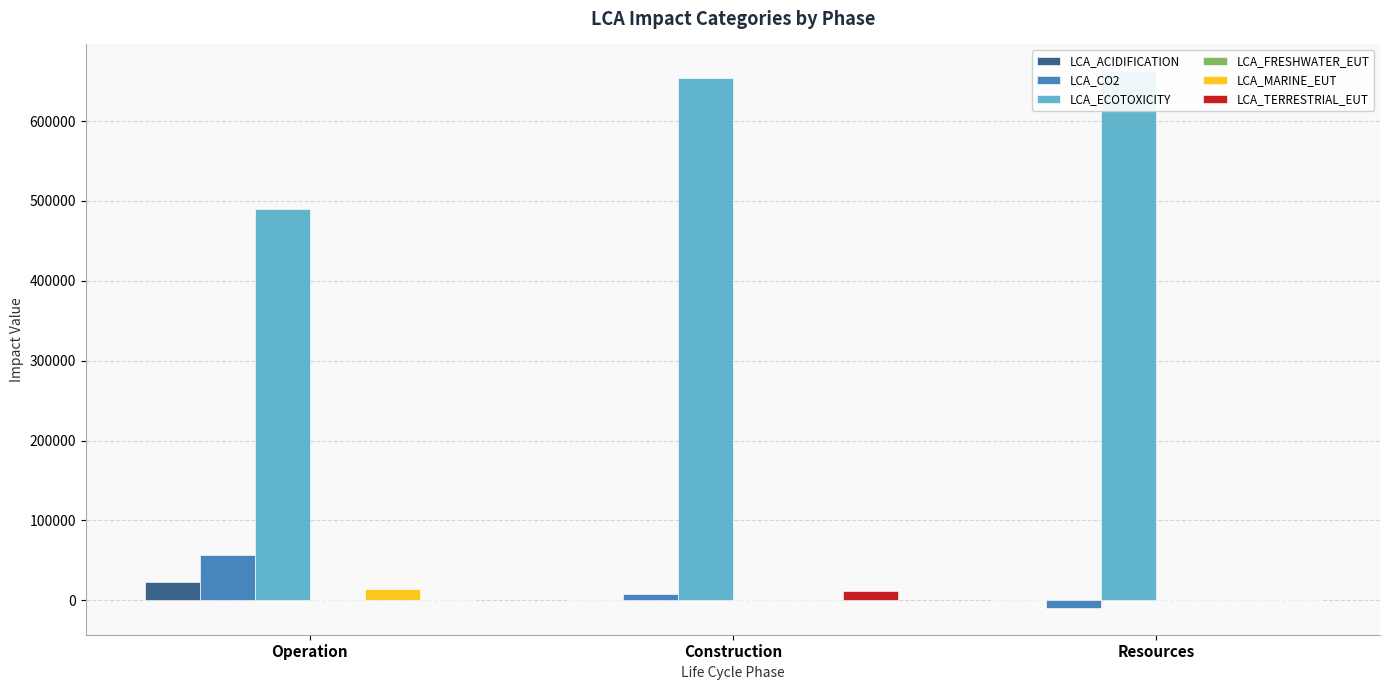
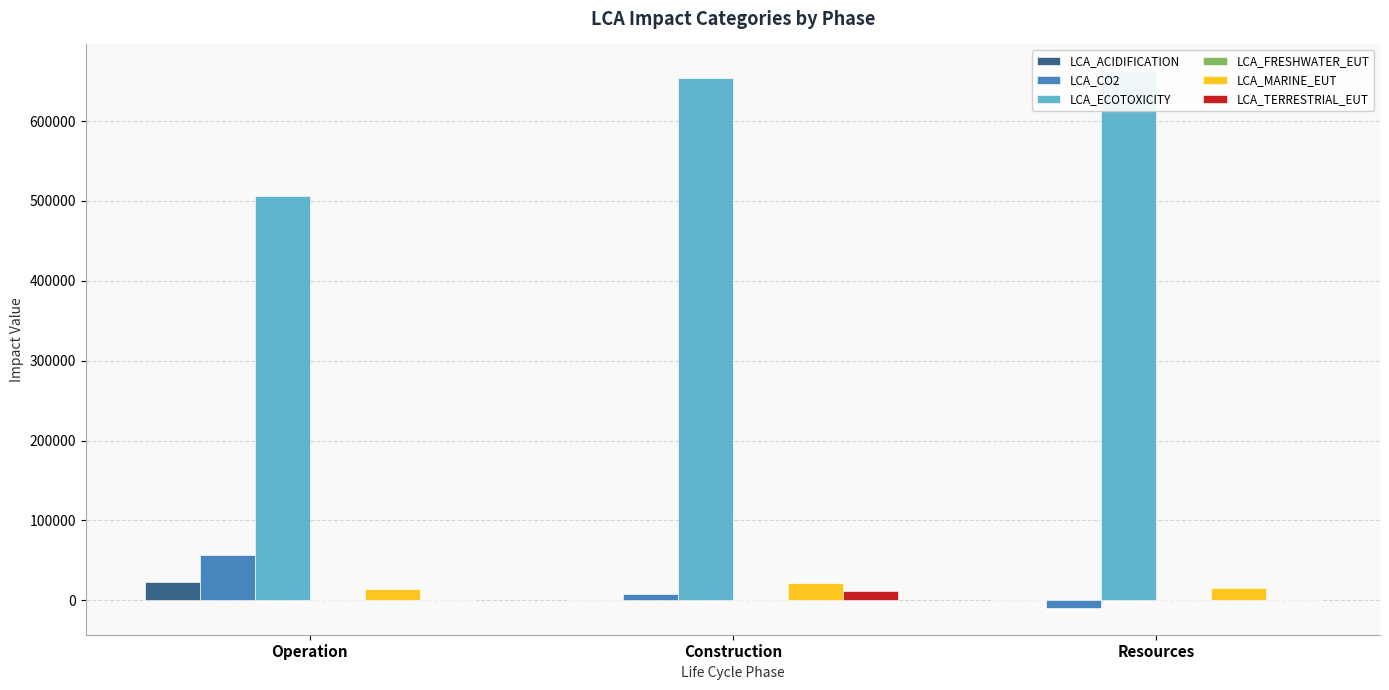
LCA_ECOTOXICITY, Operation: 490000 -> 510000
LCA_MARINE_EUT, Construction: 0 -> 20000
LCA_MARINE_EUT, Resources: 0 -> 20000
